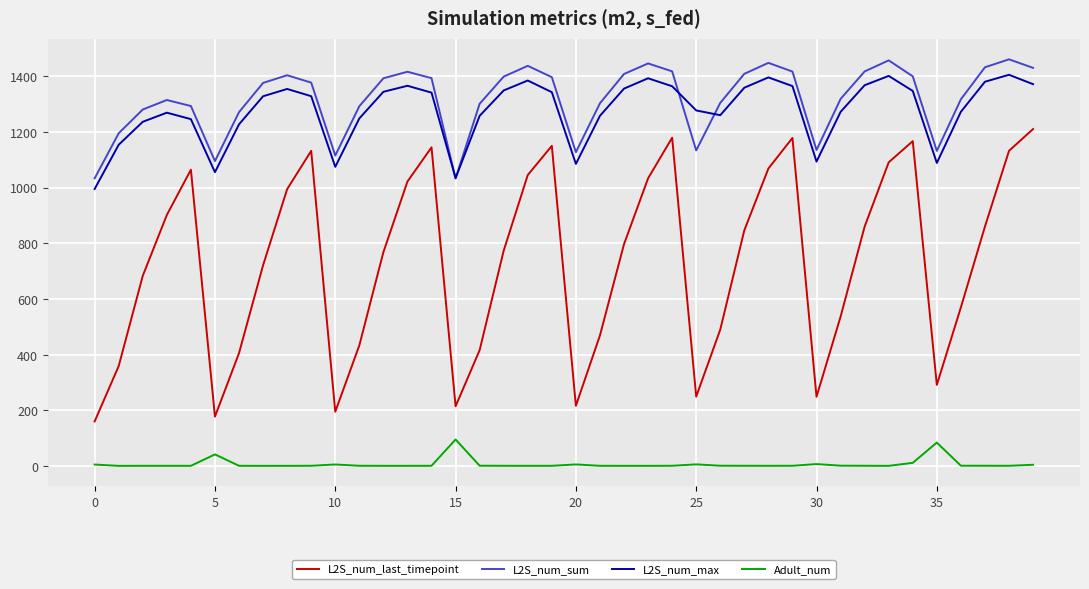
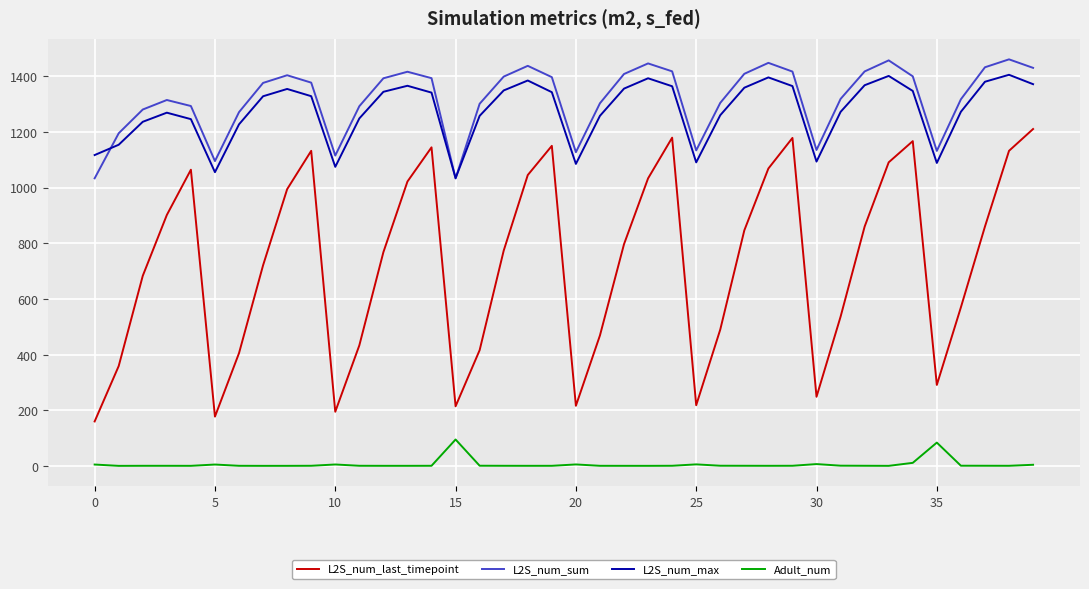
L2S_num_max, 0: 990 -> 1120
Adult_num, 5: 40 -> 10
L2S_num_last_timepoint, 25: 250 -> 220
L2S_num_max, 25: 1280 -> 1090
